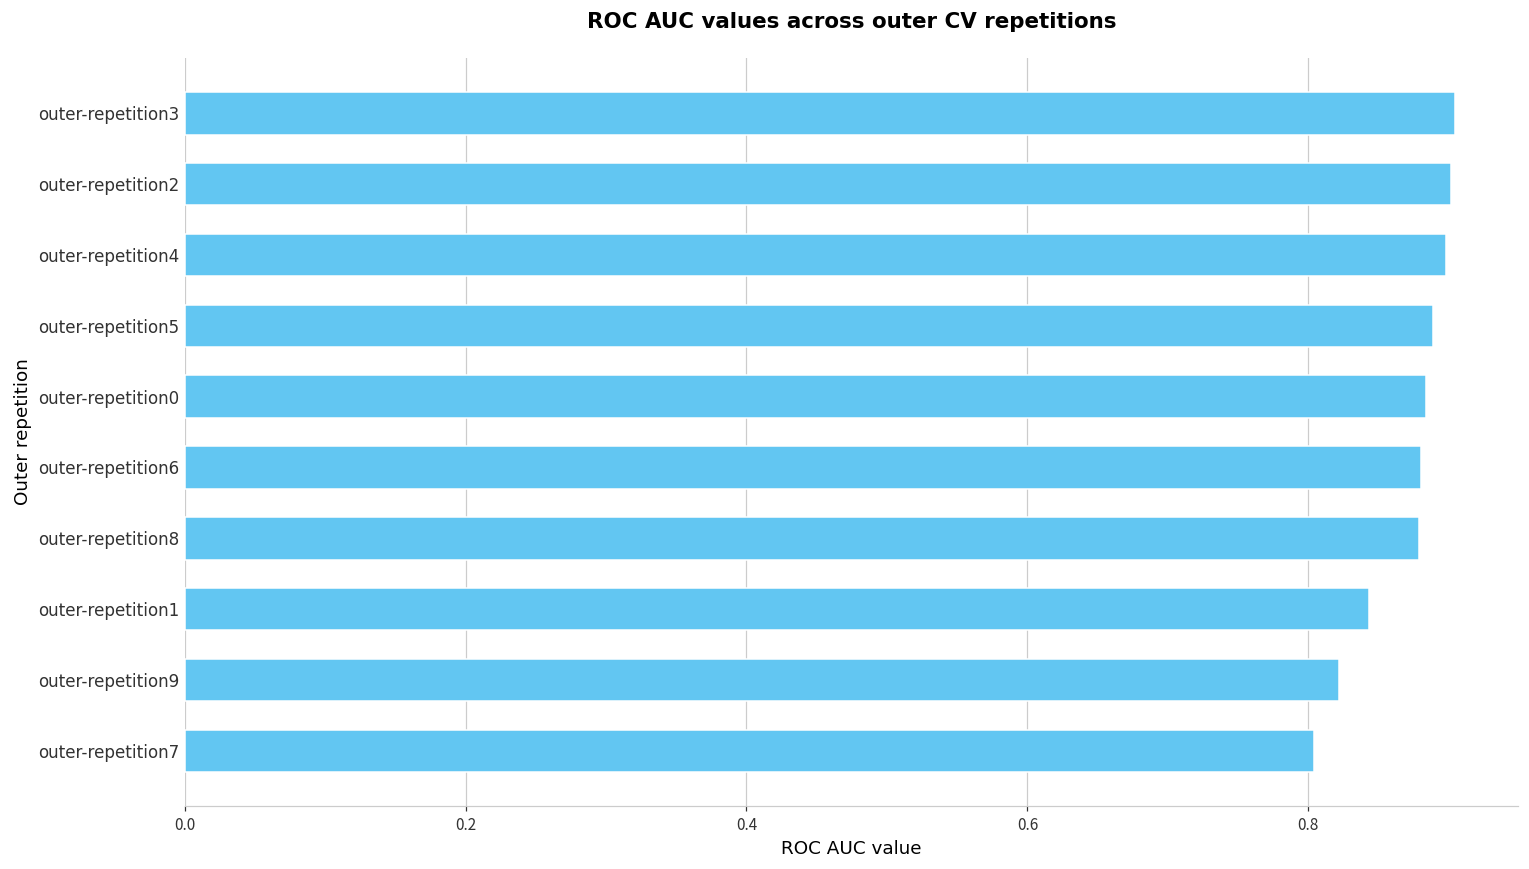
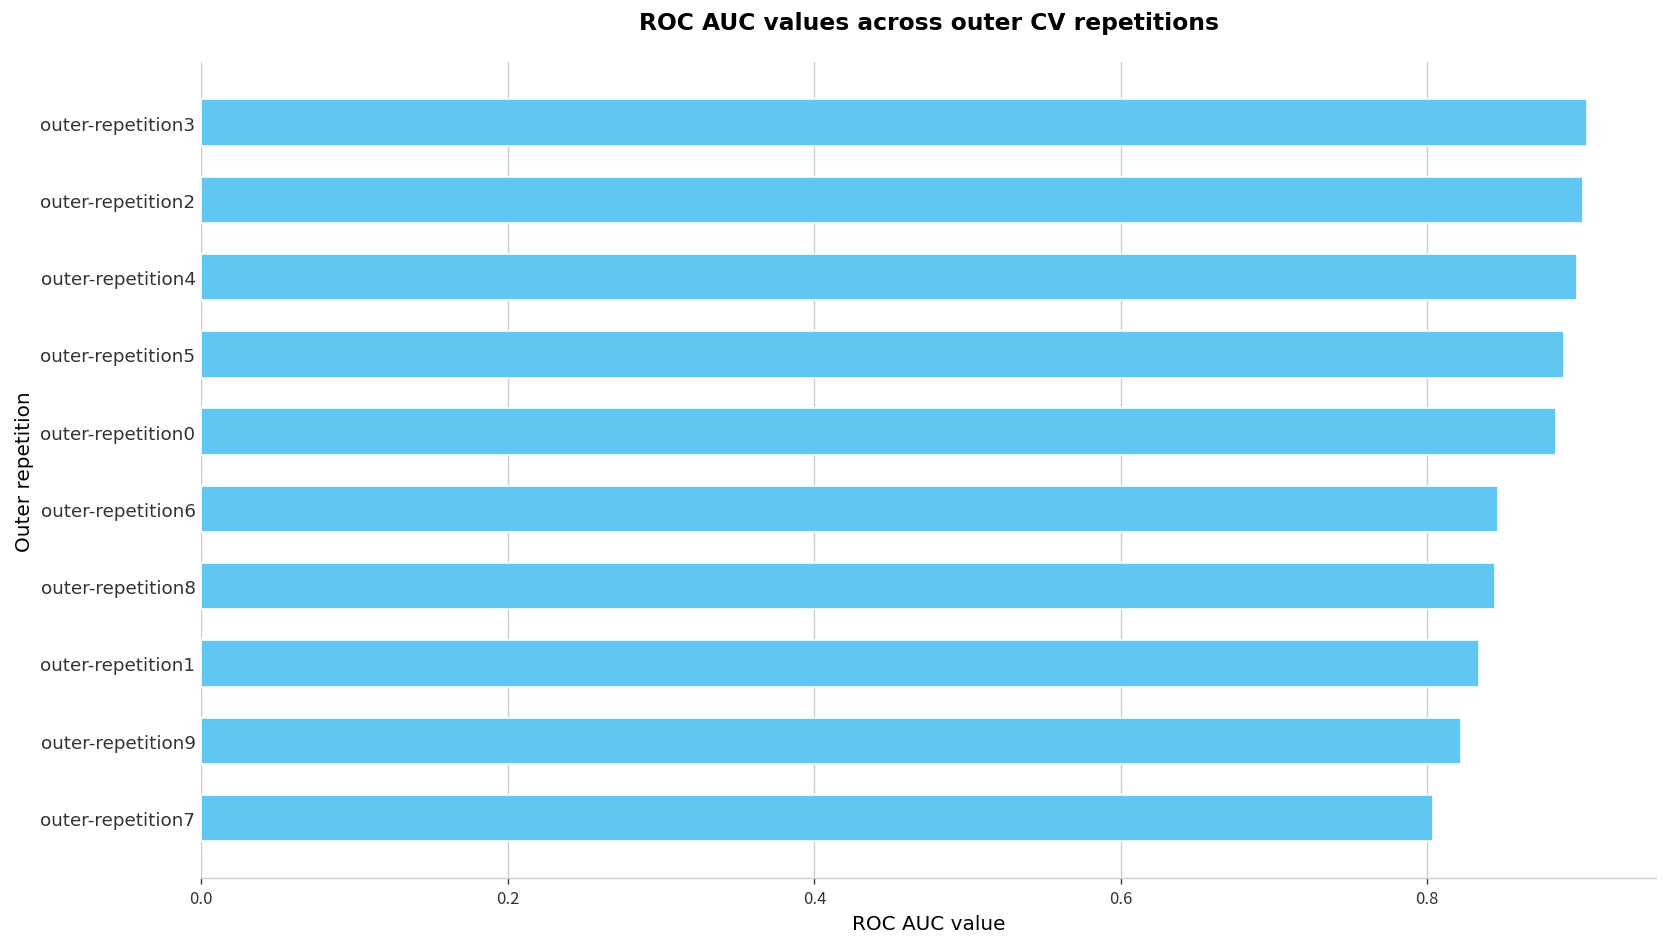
outer-repetition6: 0.880 -> 0.846
outer-repetition8: 0.879 -> 0.844
outer-repetition1: 0.843 -> 0.834
